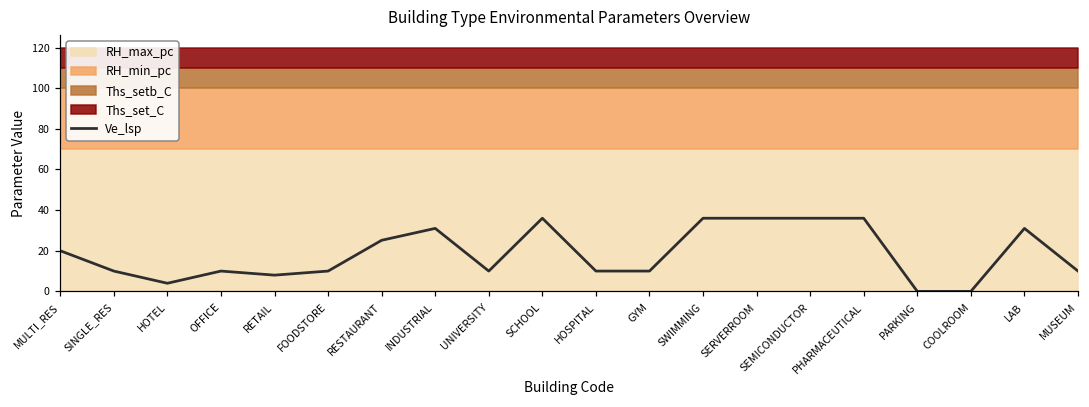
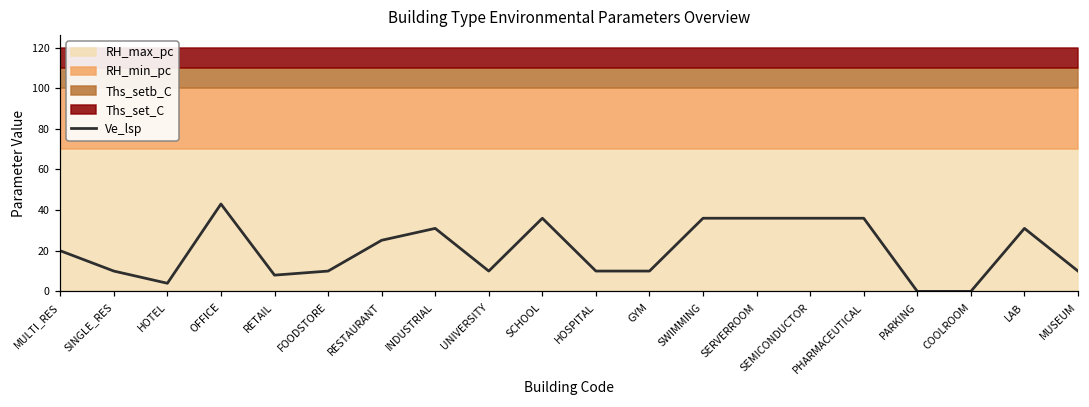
Ve_lsp, OFFICE: 10 -> 43
